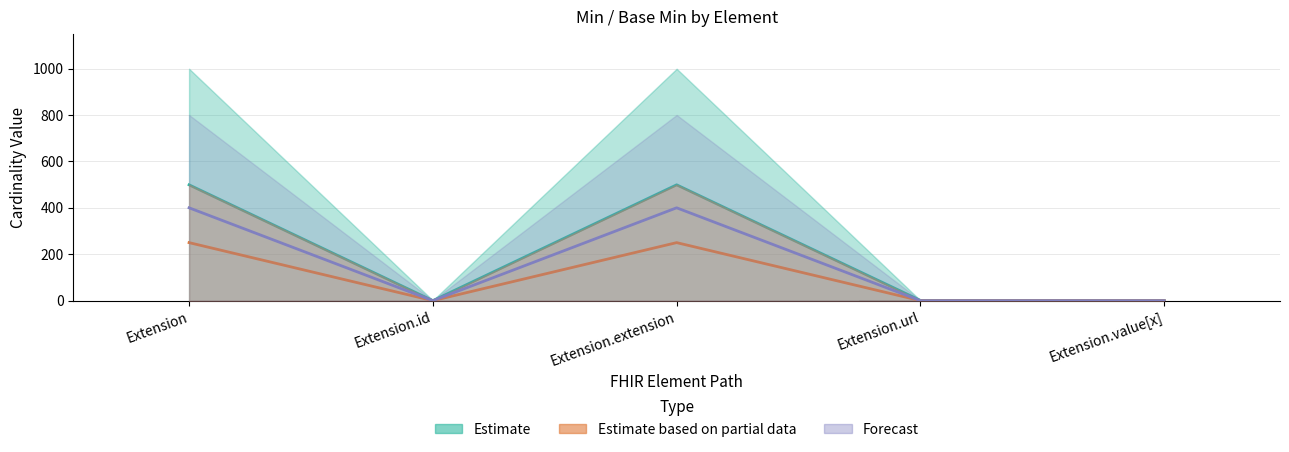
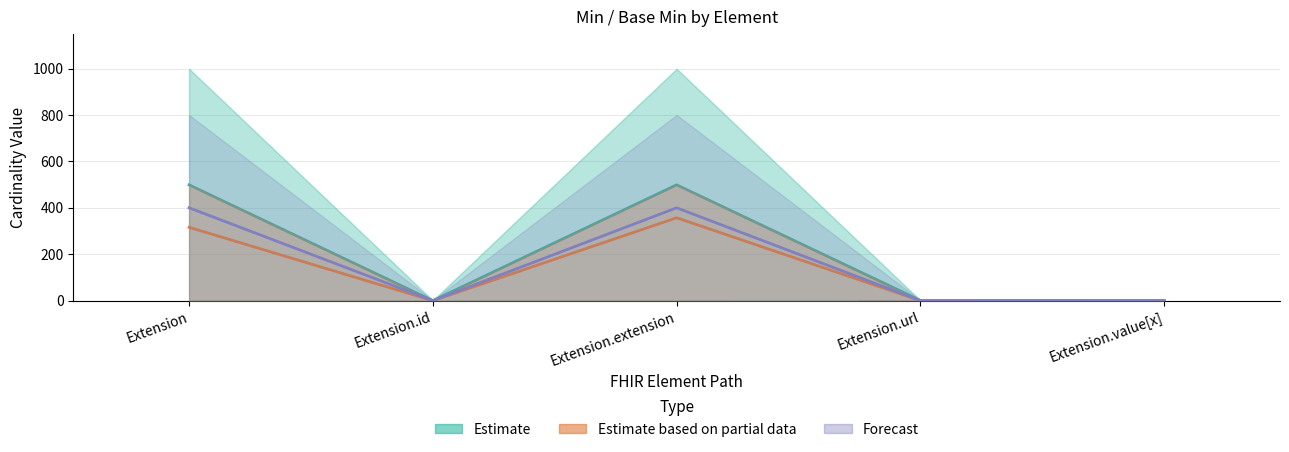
Estimate based on partial data, Extension: 250 -> 320
Estimate based on partial data, Extension.extension: 250 -> 360
